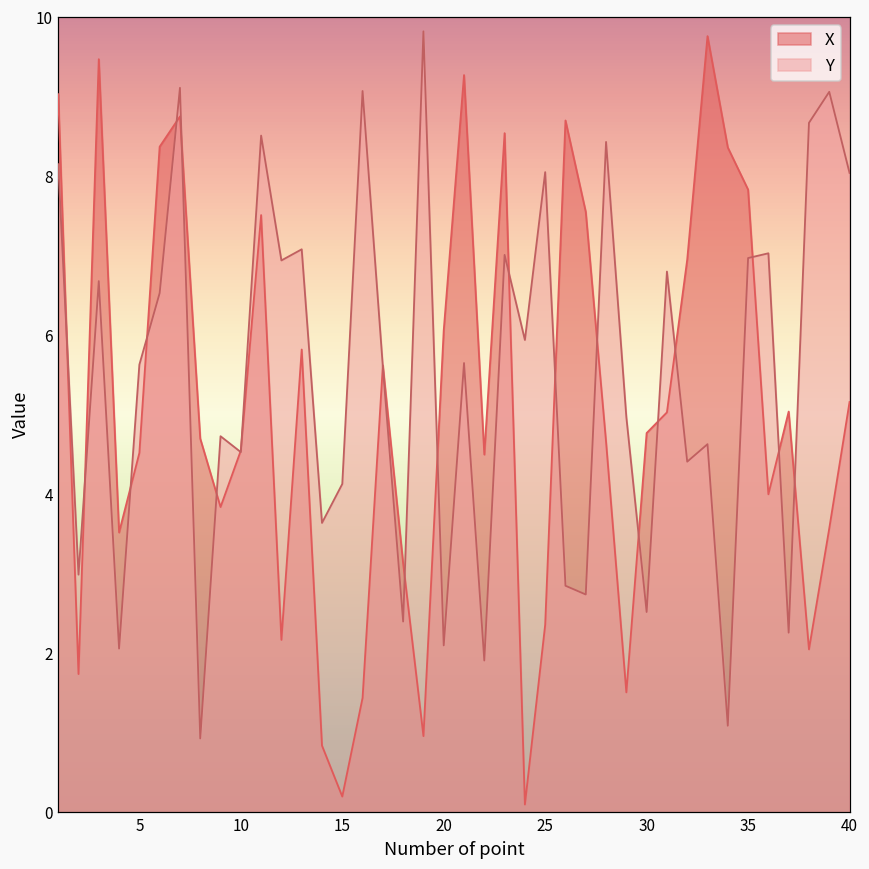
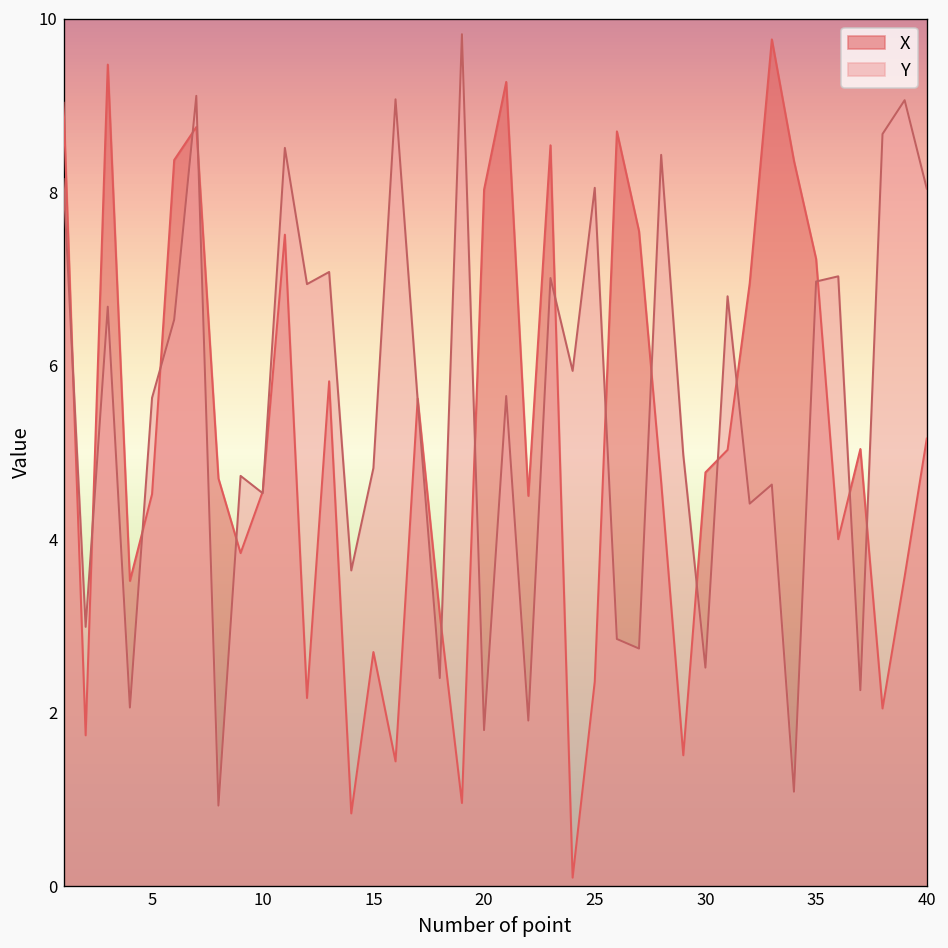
X, 15: 0.2 -> 2.7
Y, 15: 4.1 -> 4.8
X, 20: 6.1 -> 8.0
Y, 20: 2.1 -> 1.8
X, 35: 7.8 -> 7.2
